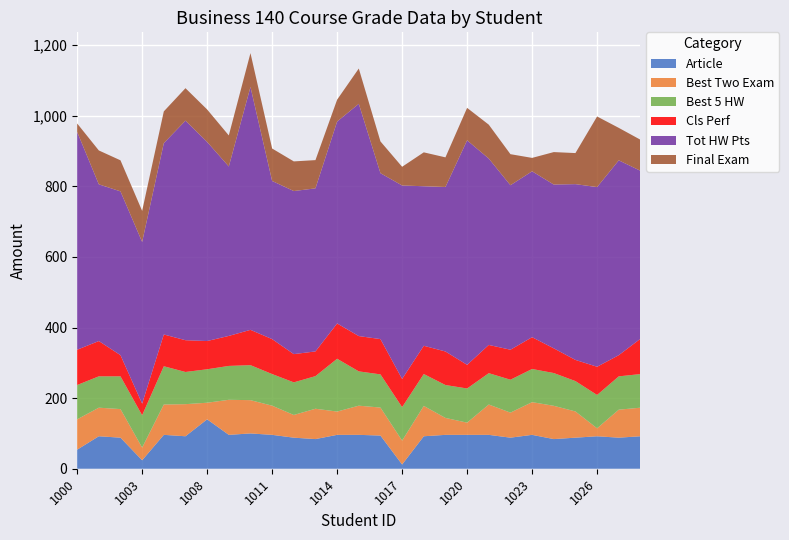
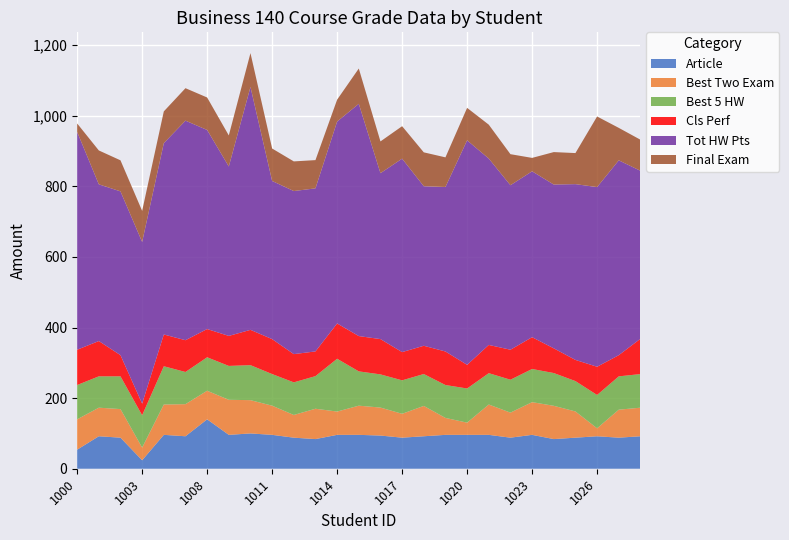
Best Two Exam, 1008: 50 -> 80
Article, 1017: 10 -> 90
Final Exam, 1017: 50 -> 90
